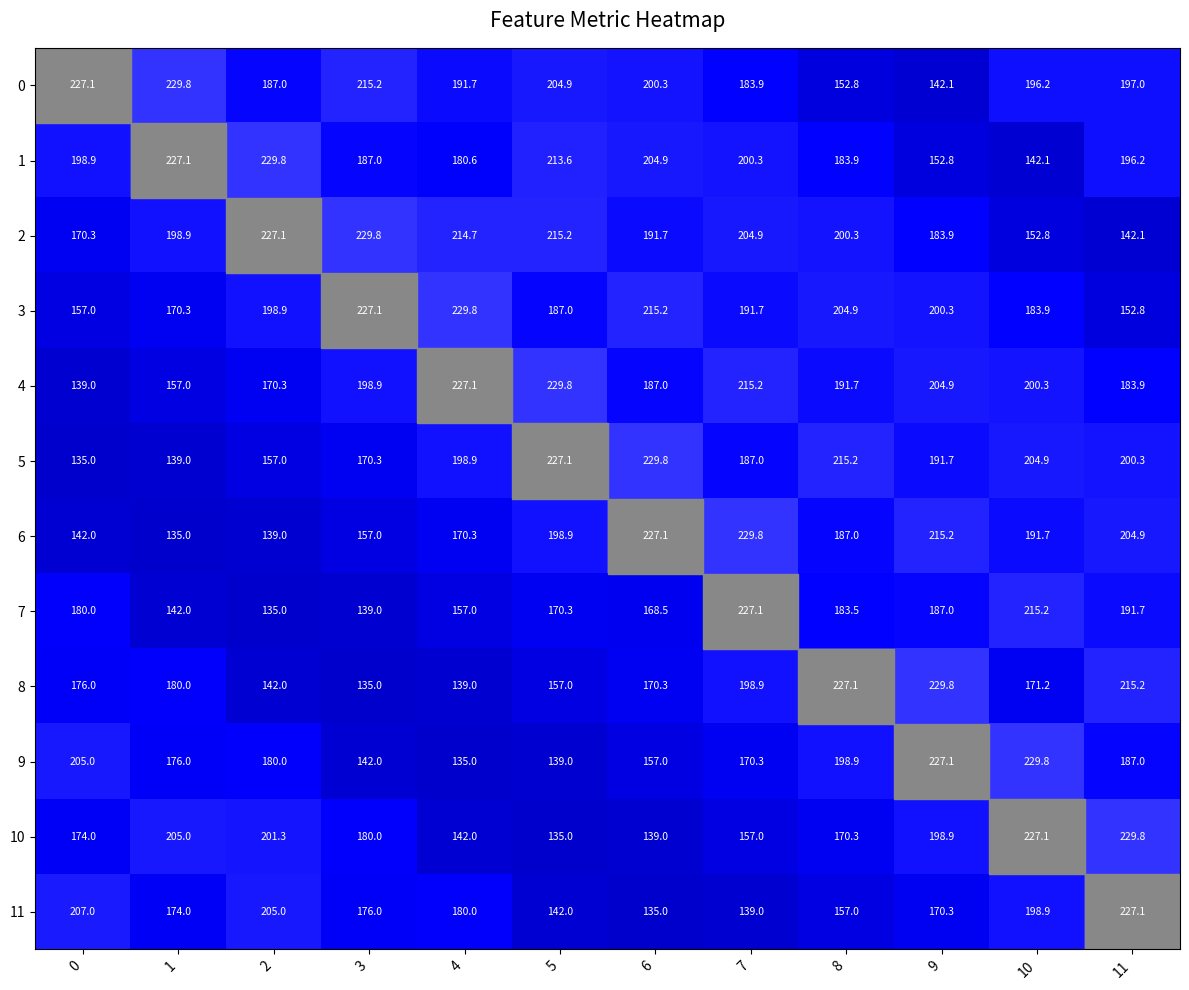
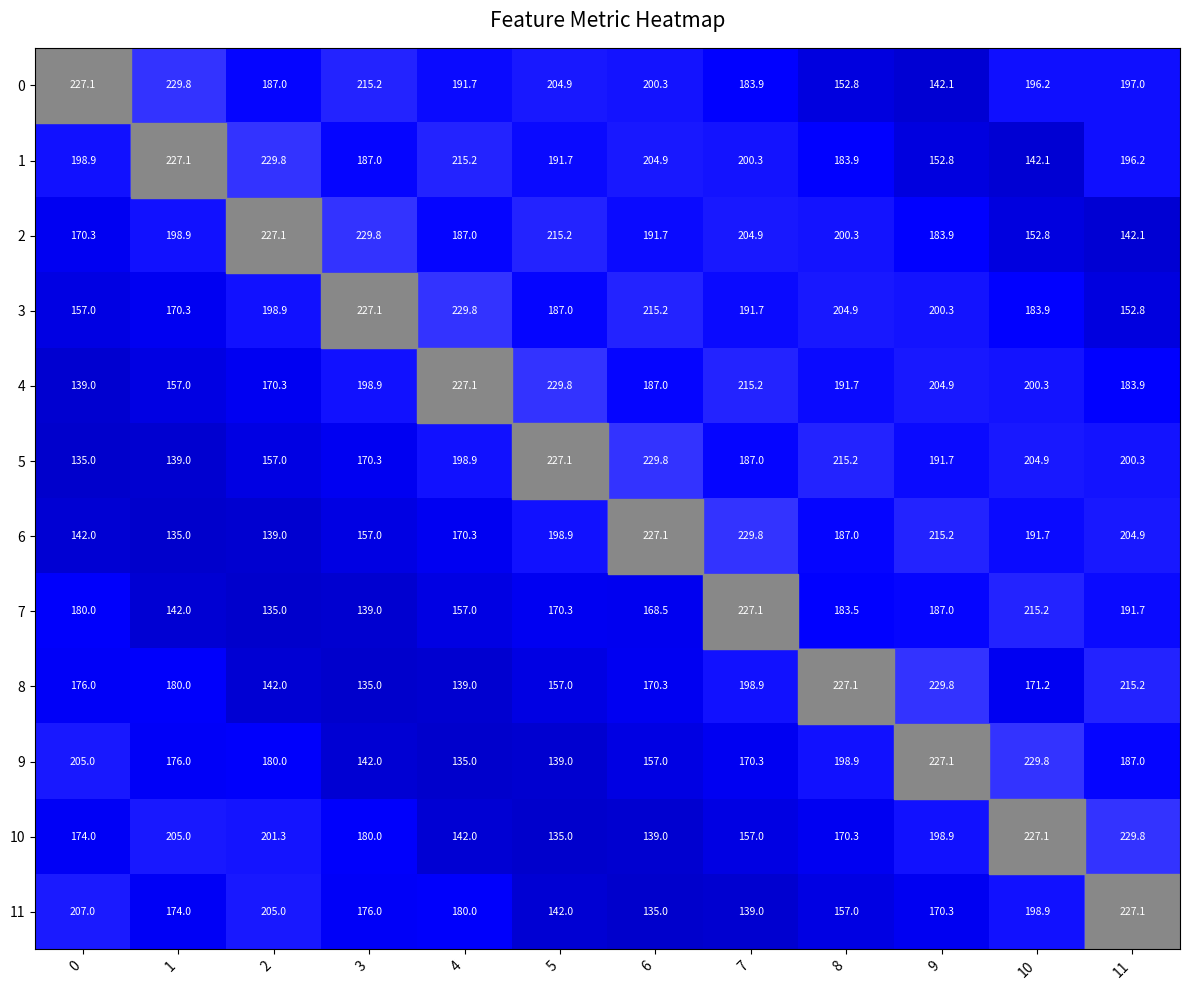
1, 4: 180.6 -> 215.2
1, 5: 213.6 -> 191.7
2, 4: 214.7 -> 187.0
